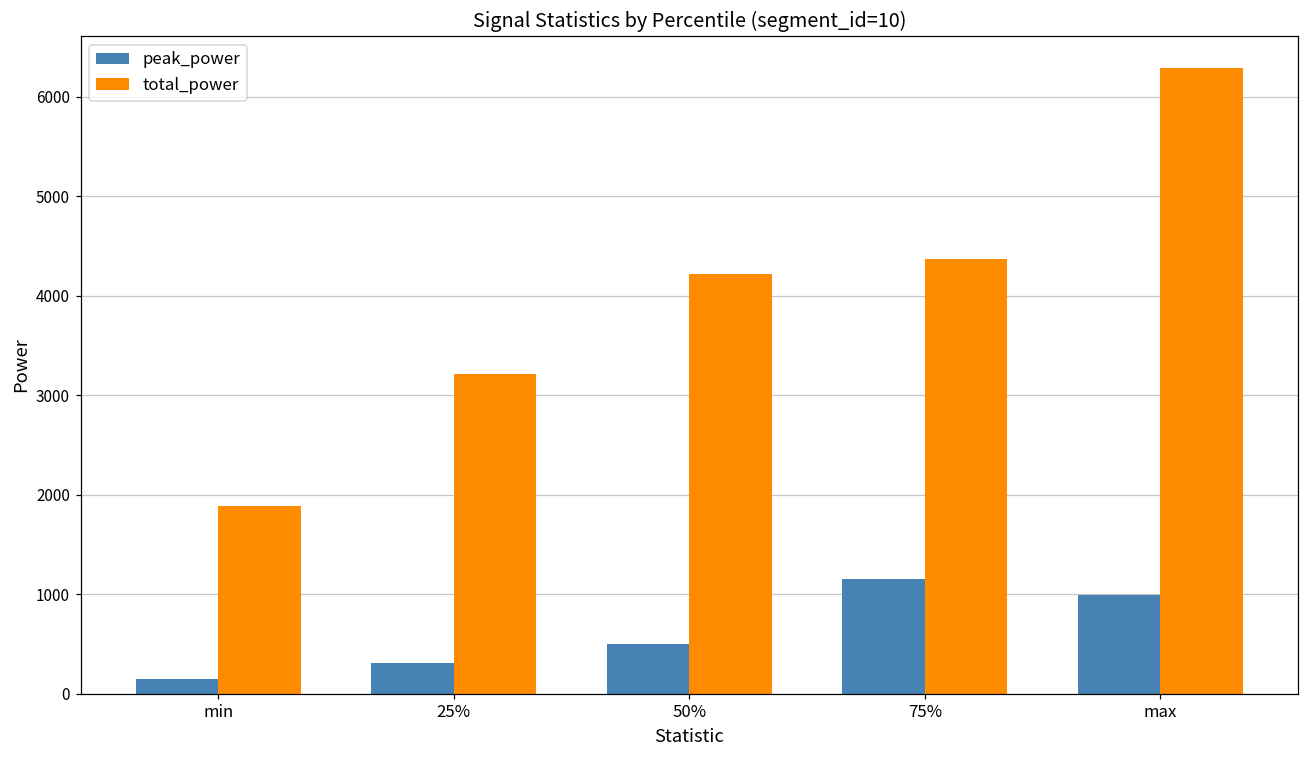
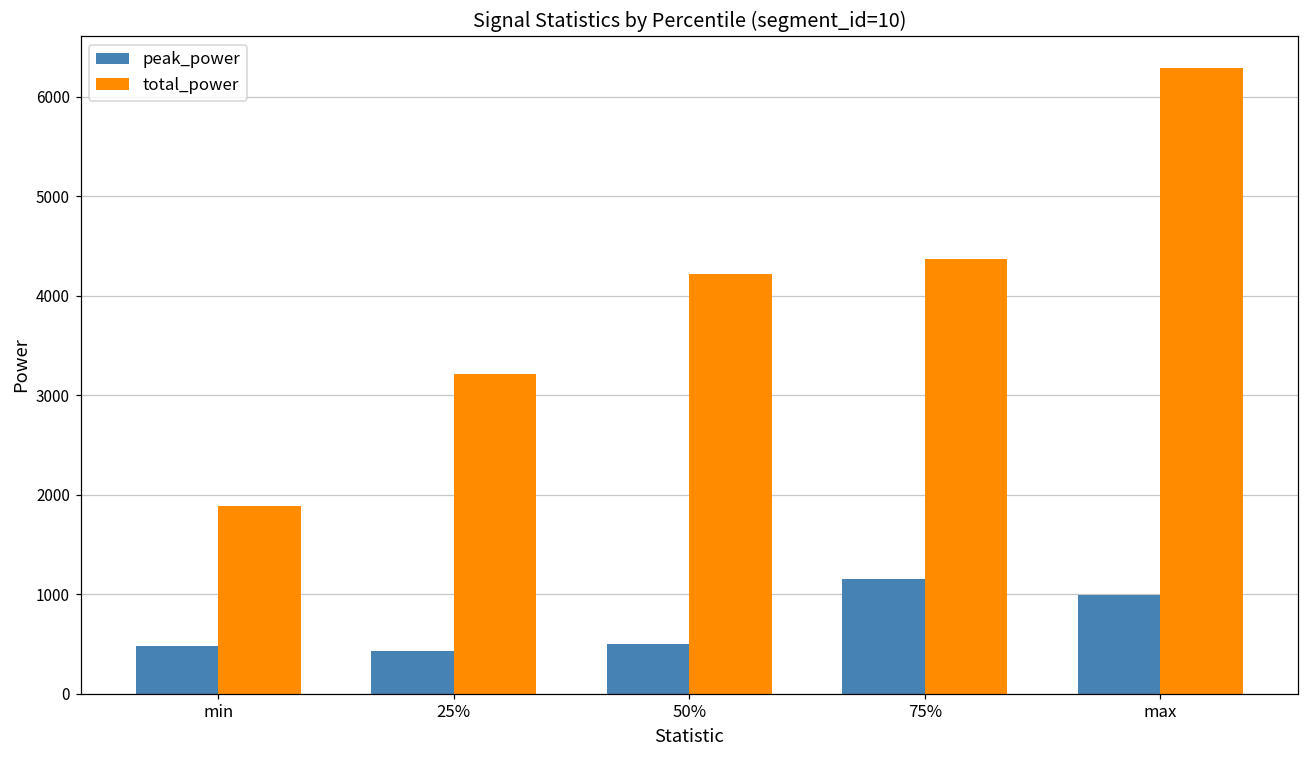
peak_power, min: 200 -> 500
peak_power, 25%: 300 -> 400
